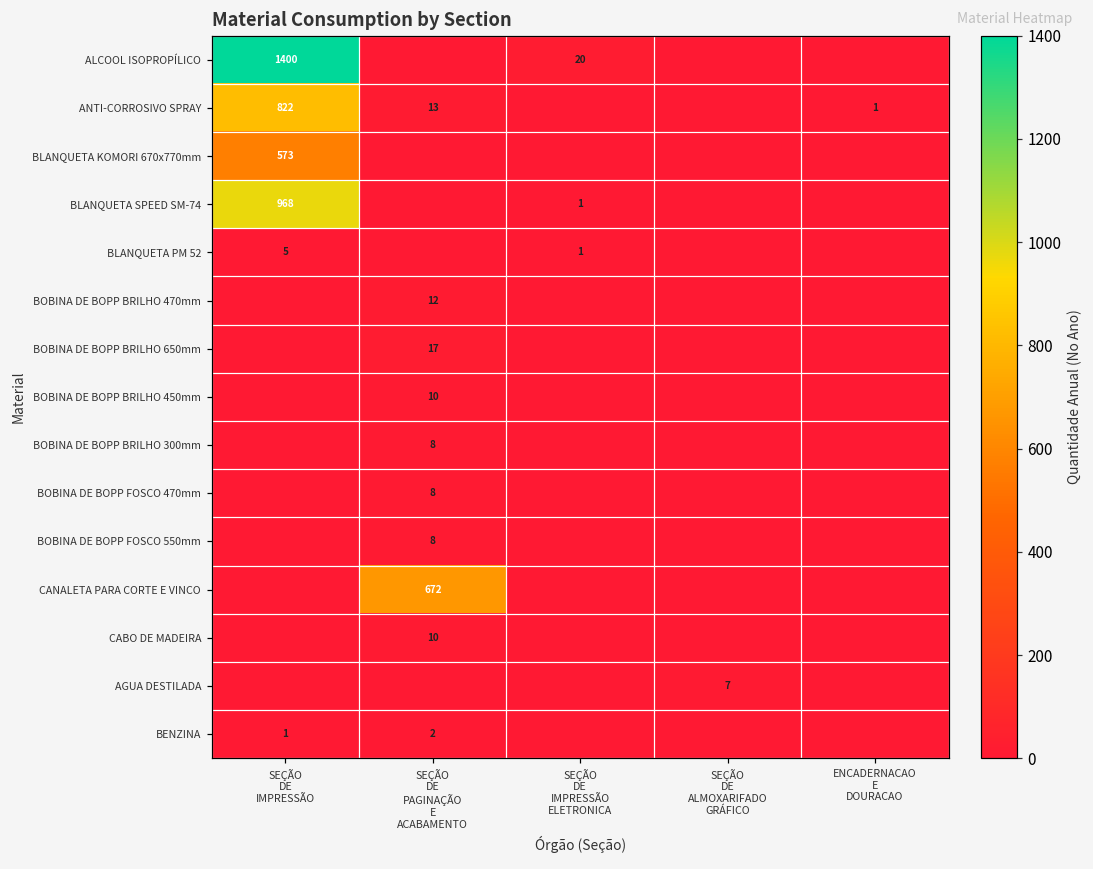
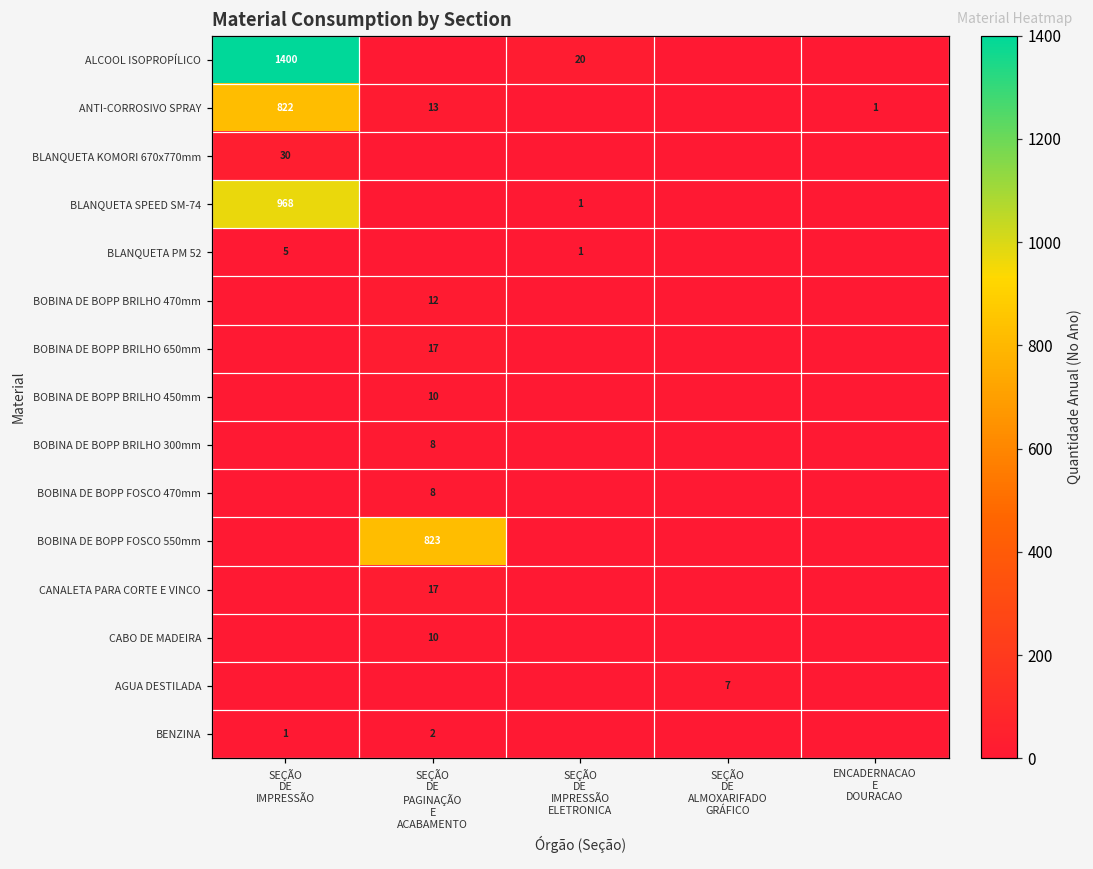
BLANQUETA KOMORI 670x770mm, SEÇÃO DE IMPRESSÃO: 573 -> 30
BOBINA DE BOPP FOSCO 550mm, SEÇÃO DE PAGINAÇÃO E ACABAMENTO: 8 -> 823
CANALETA PARA CORTE E VINCO, SEÇÃO DE PAGINAÇÃO E ACABAMENTO: 672 -> 17
